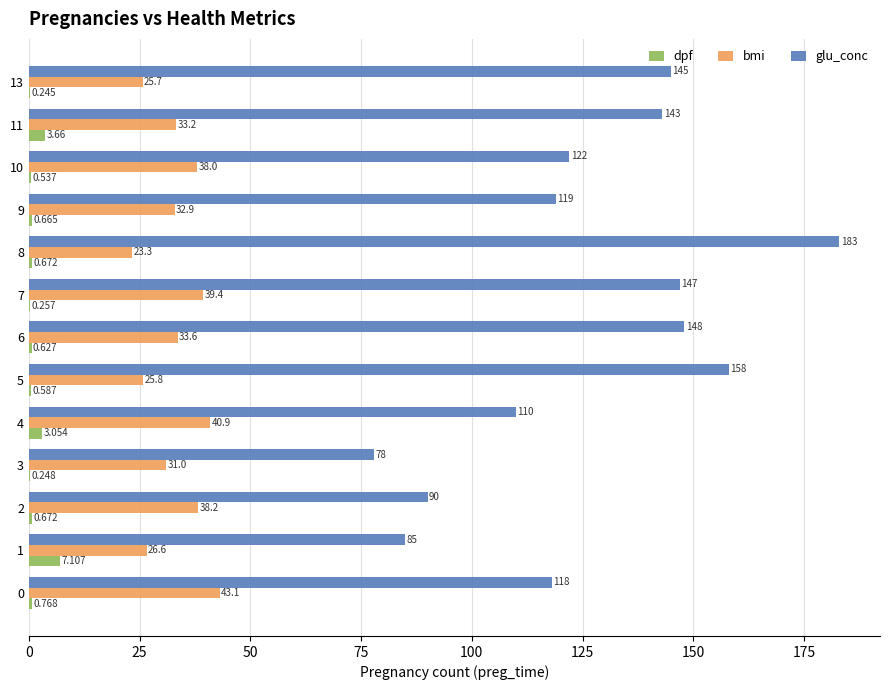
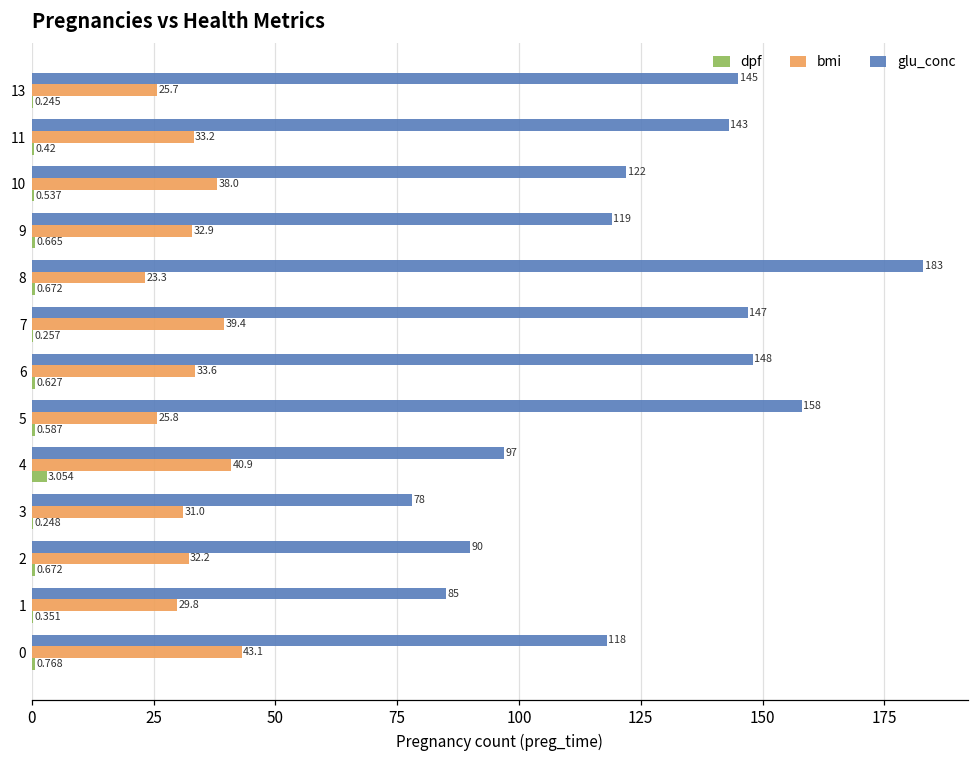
dpf, 11: 3.66 -> 0.42
glu_conc, 4: 110 -> 97
bmi, 2: 38.2 -> 32.2
bmi, 1: 26.6 -> 29.8
dpf, 1: 7.107 -> 0.351
